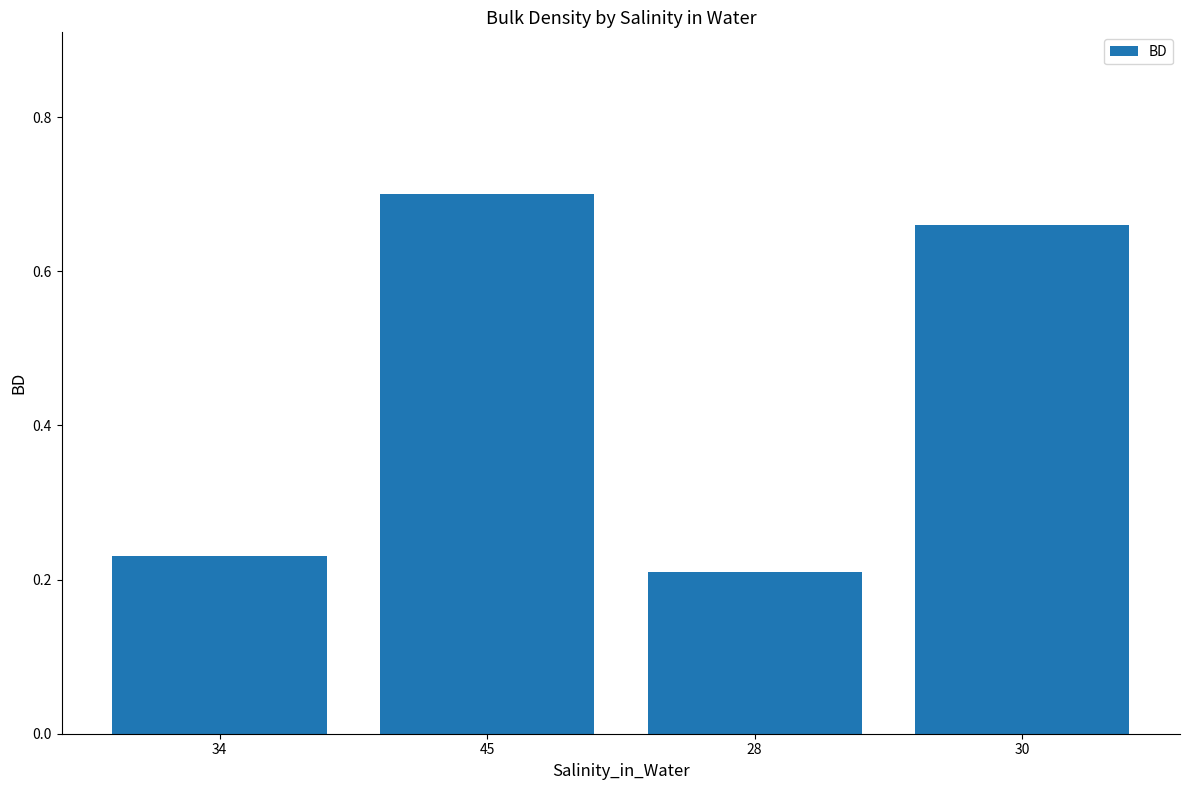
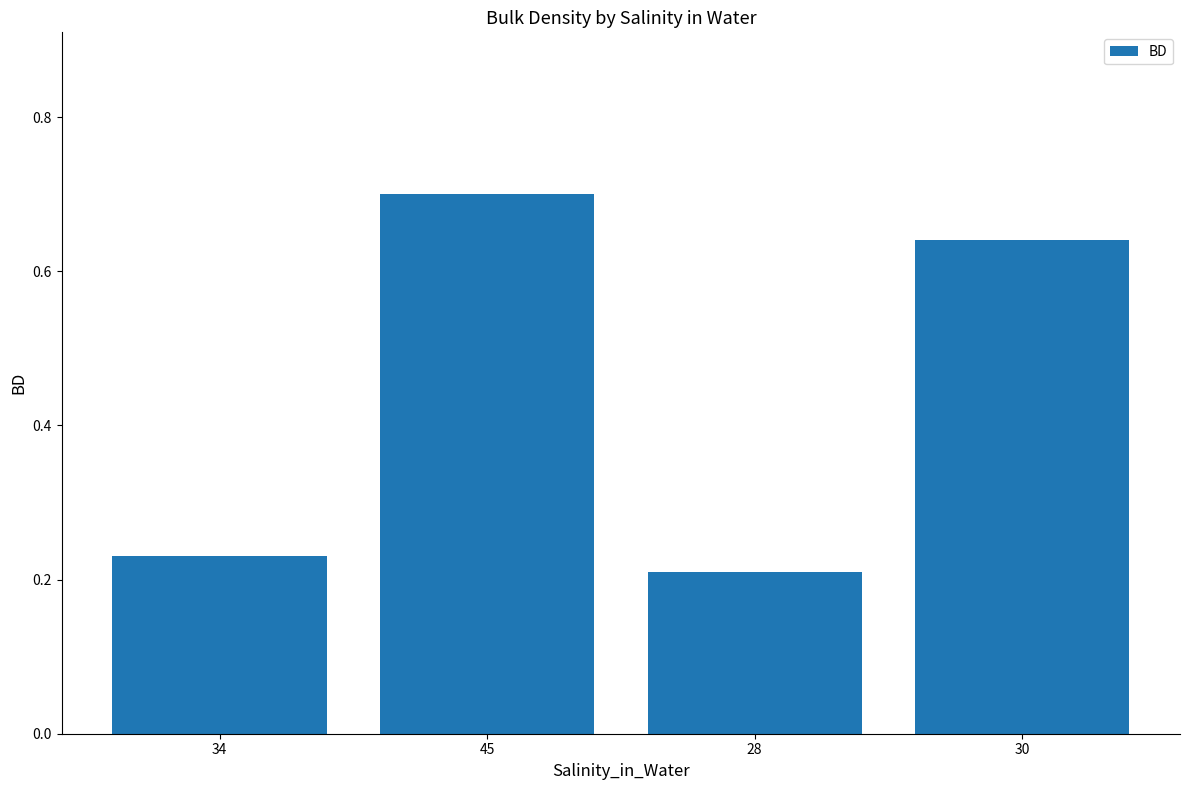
30: 0.66 -> 0.64
